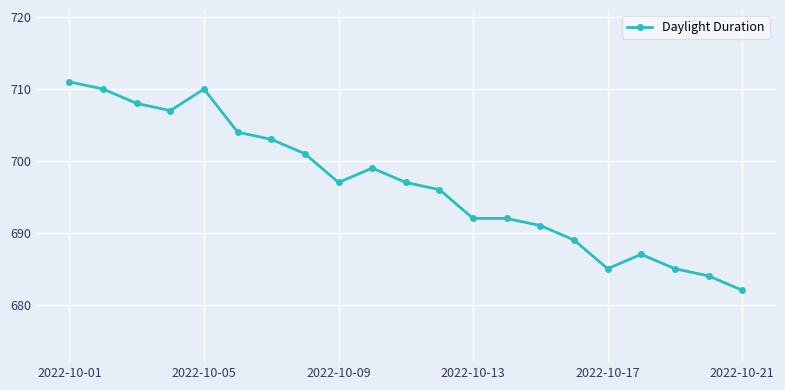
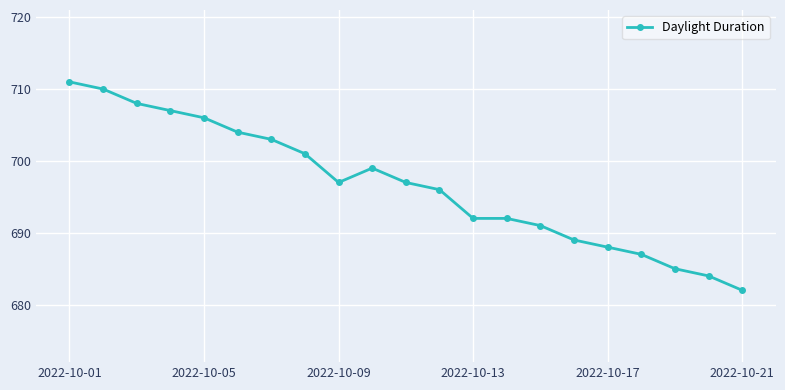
2022-10-05: 710 -> 706
2022-10-17: 685 -> 688
